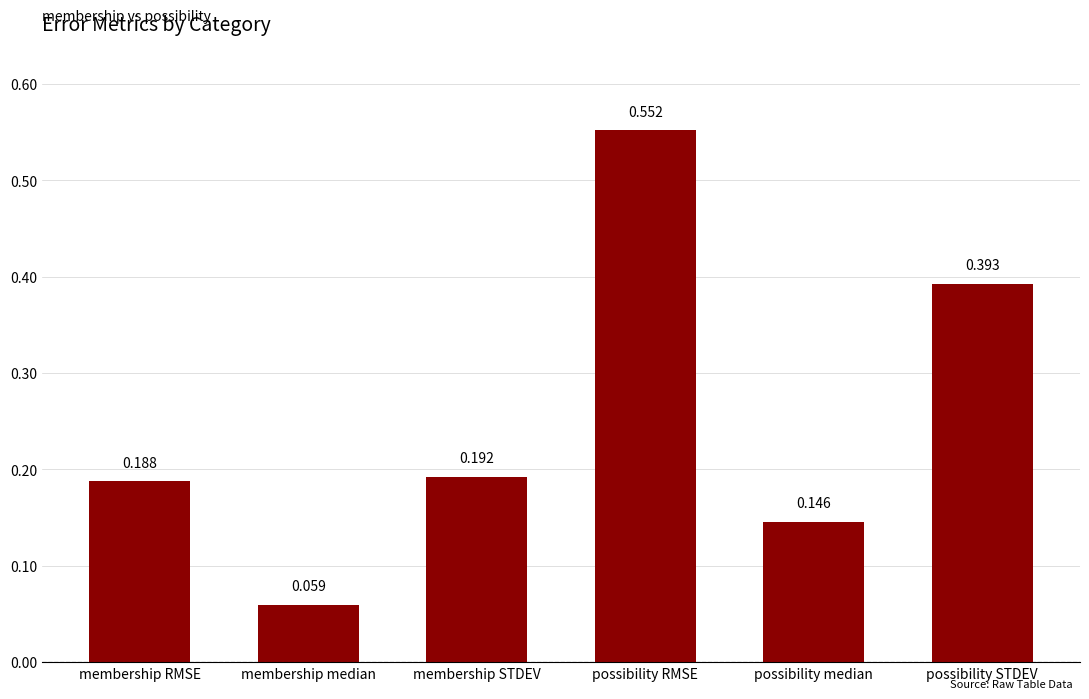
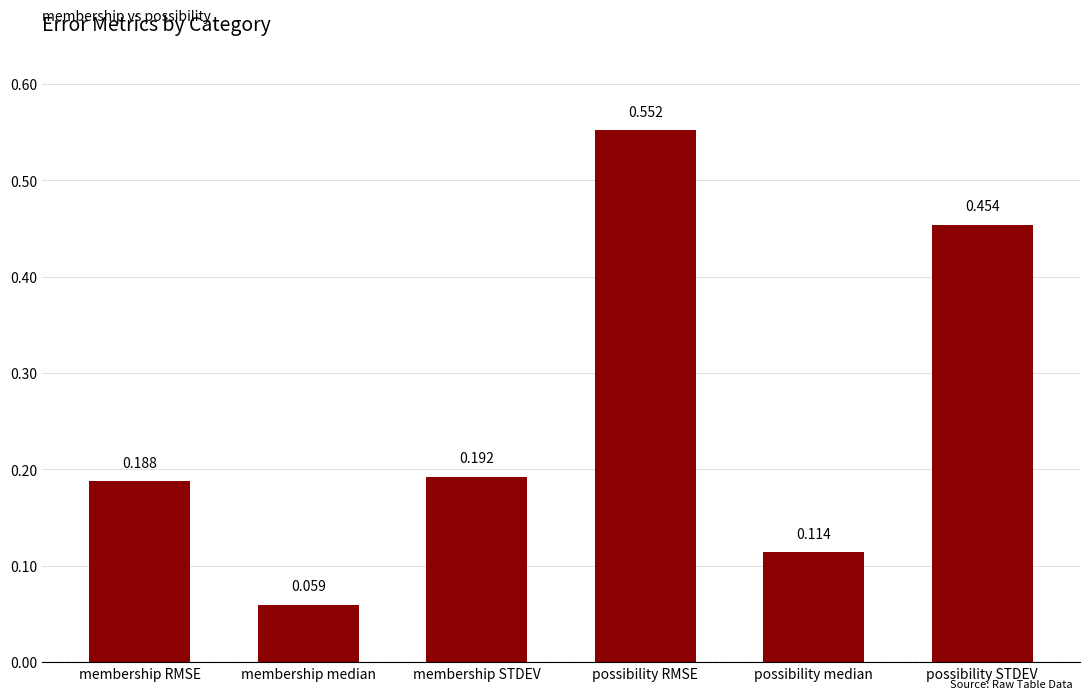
possibility median: 0.146 -> 0.114
possibility STDEV: 0.393 -> 0.454
